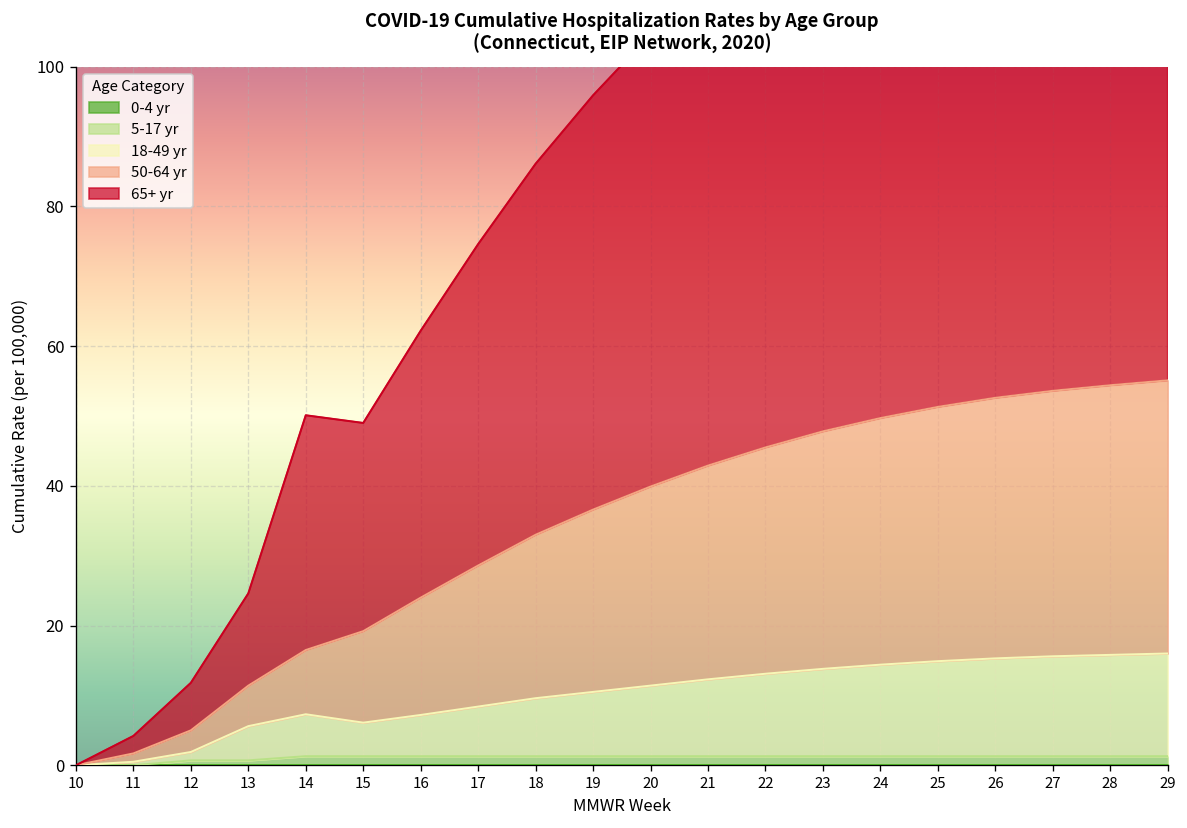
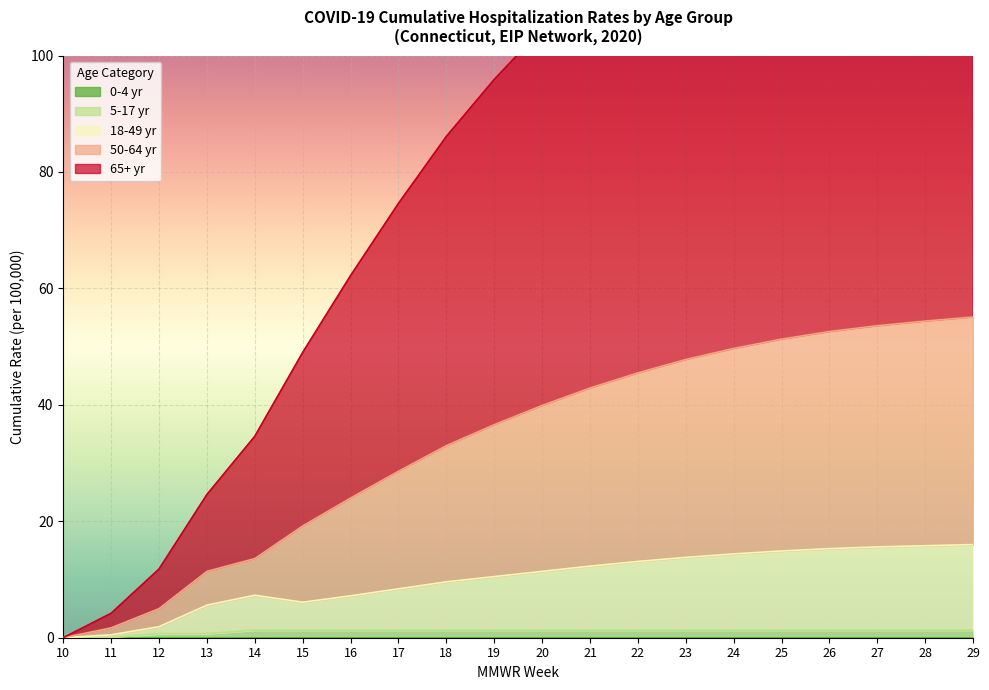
50-64 yr, 14: 9 -> 6
65+ yr, 14: 34 -> 21
